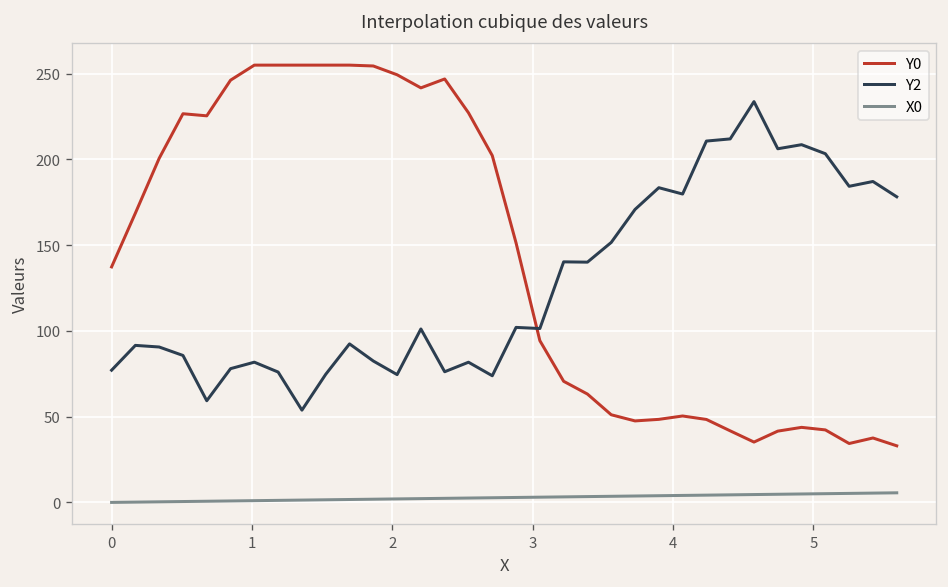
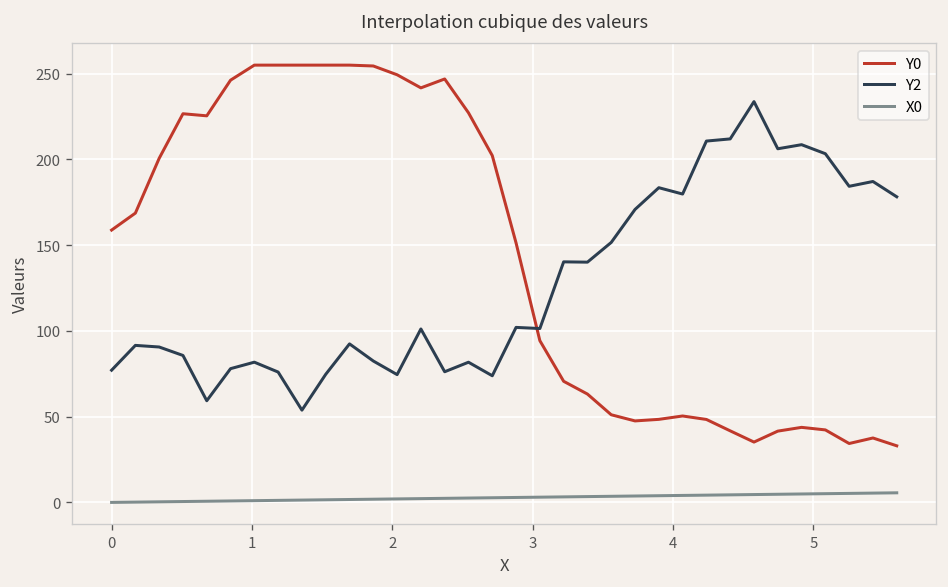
Y0, 0: 137 -> 159
